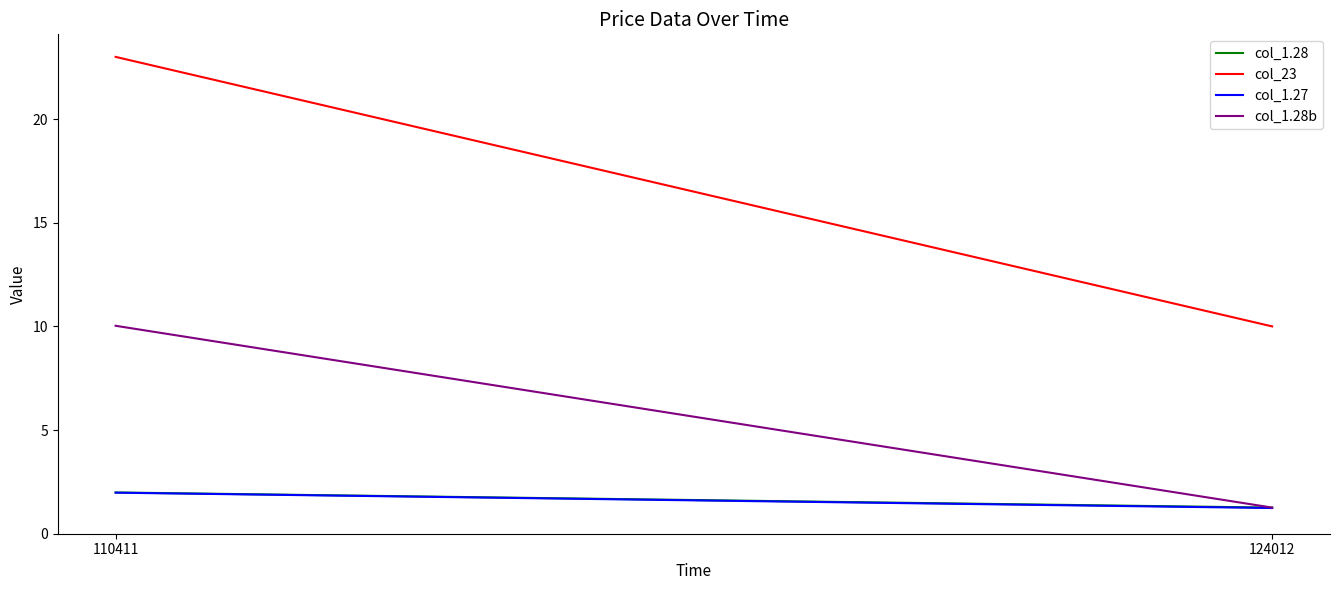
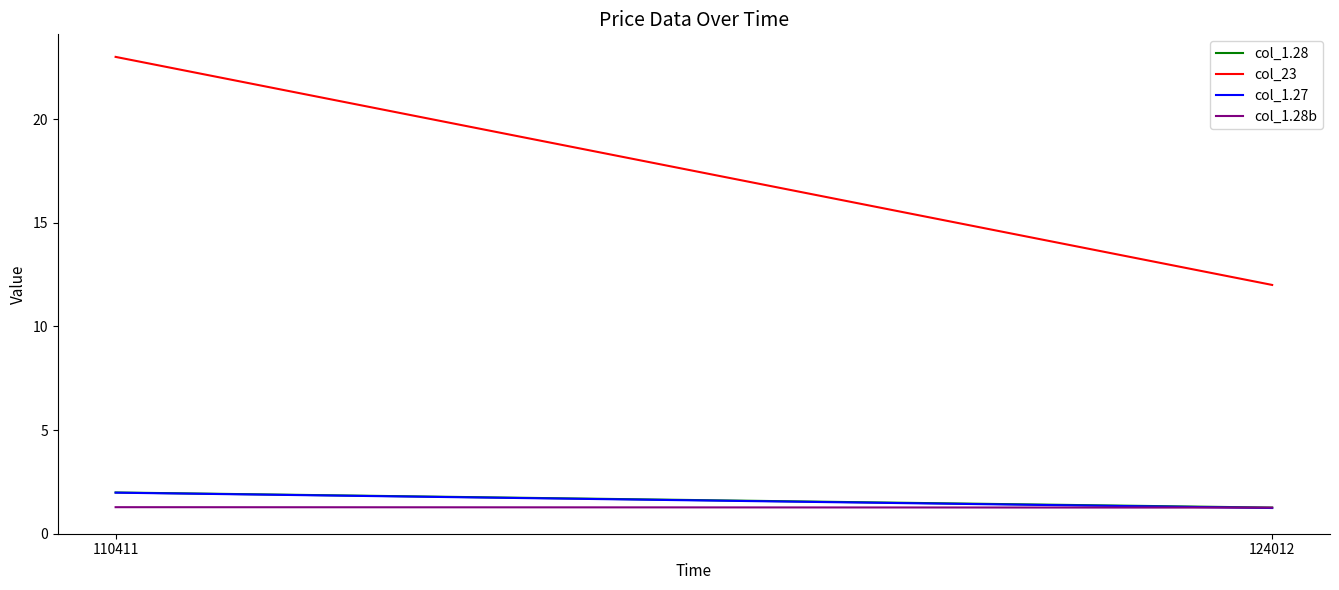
col_1.28b, 110411: 10.0 -> 1.3
col_23, 124012: 10 -> 12
